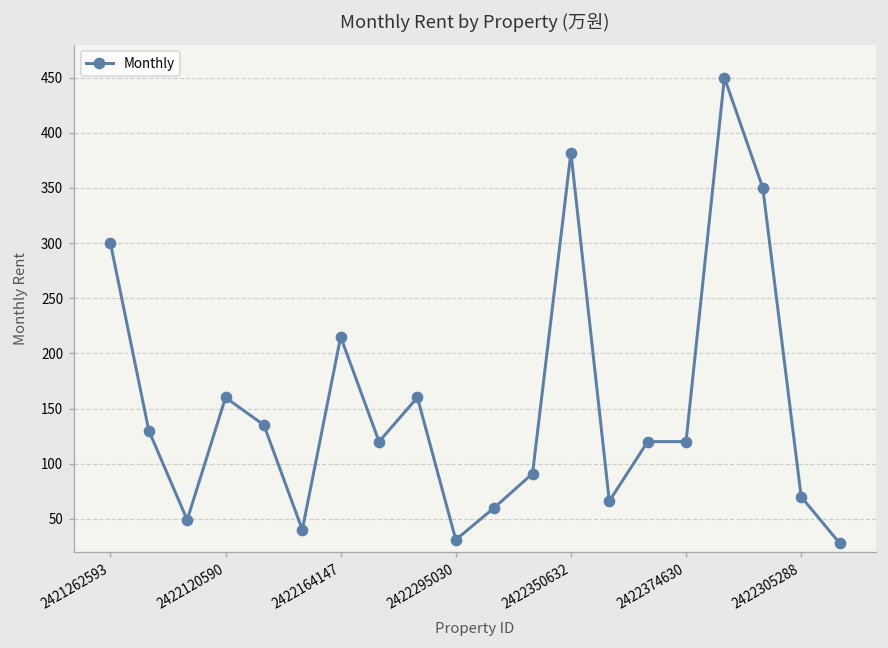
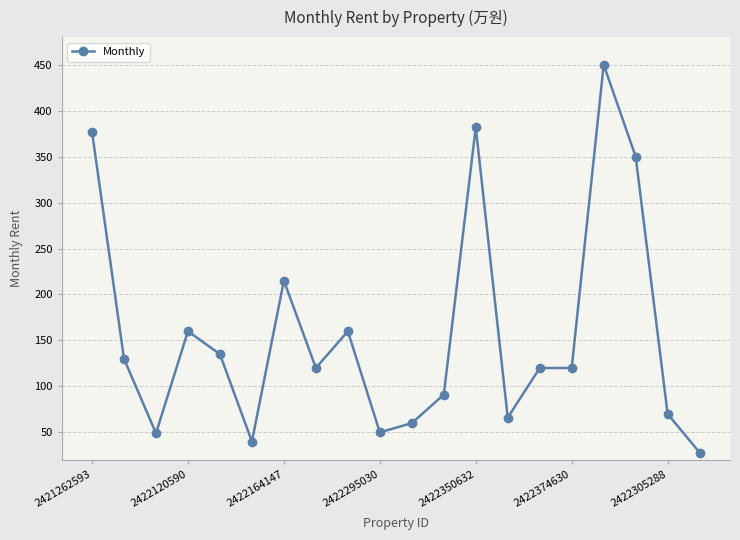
2421262593: 300 -> 380
2422295030: 30 -> 50
